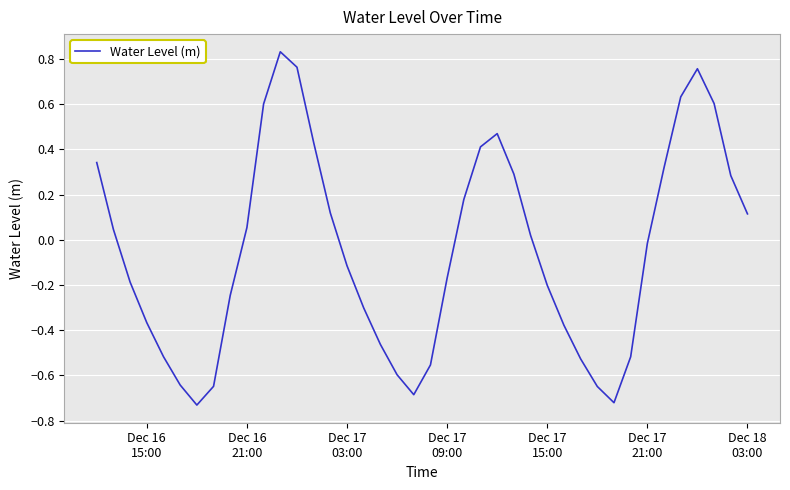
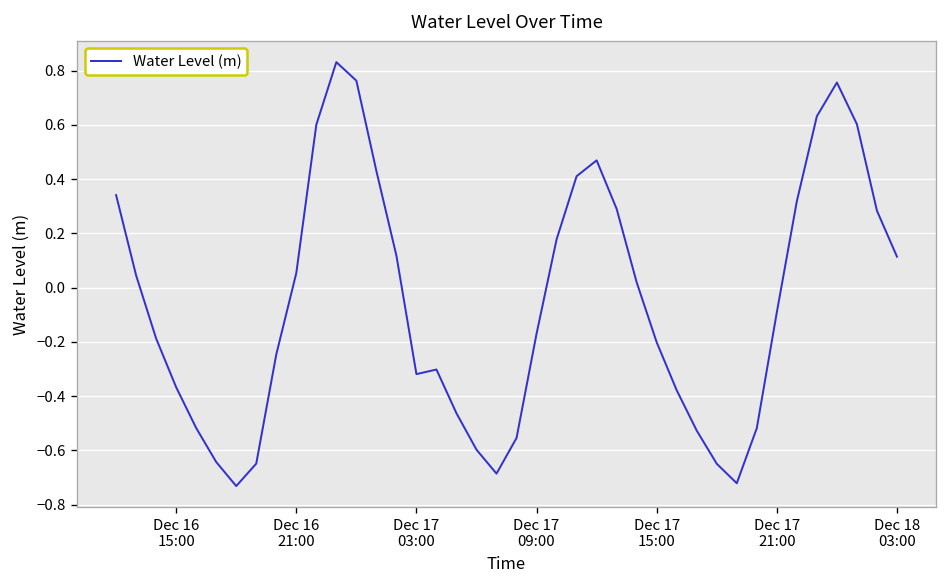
Dec 17 03:00: -0.12 -> -0.32
Dec 17 21:00: -0.02 -> -0.09
